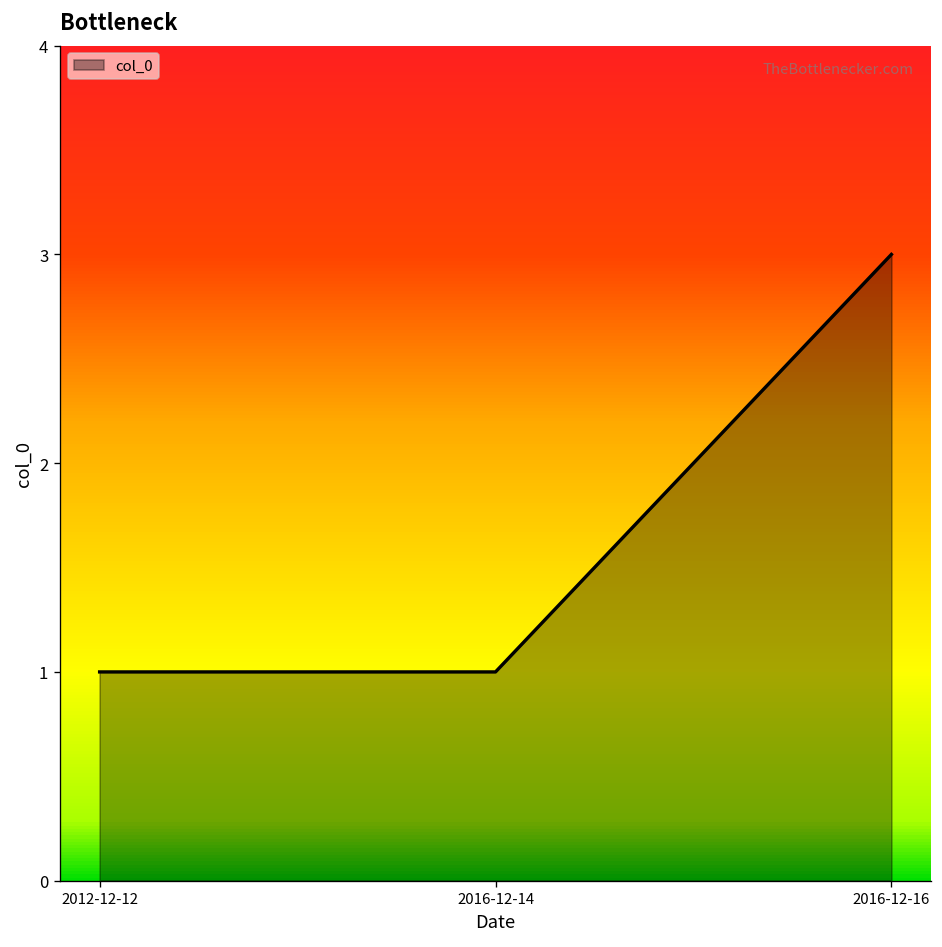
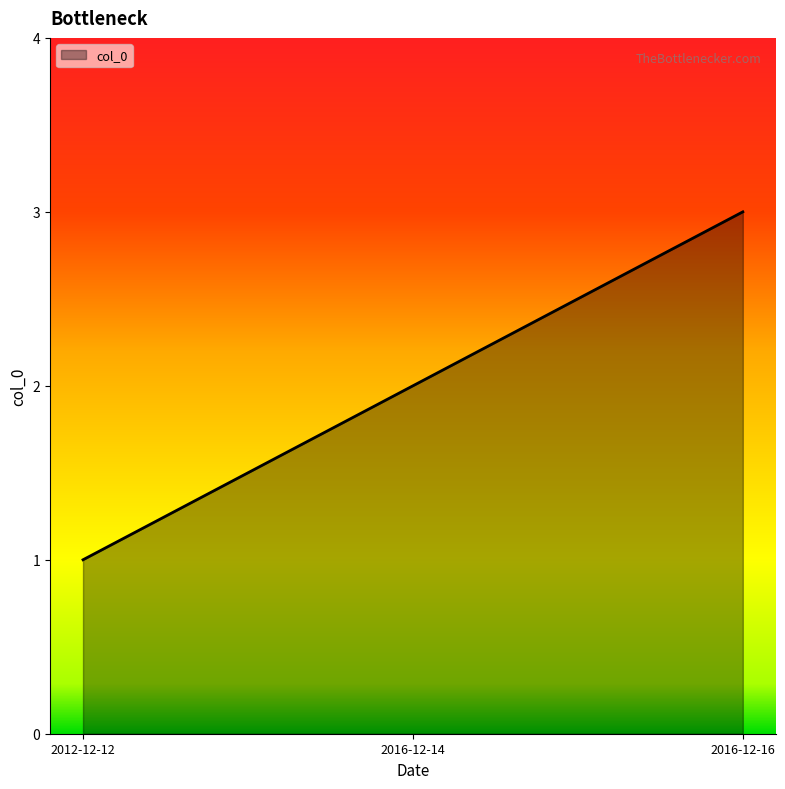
2016-12-14: 1 -> 2
